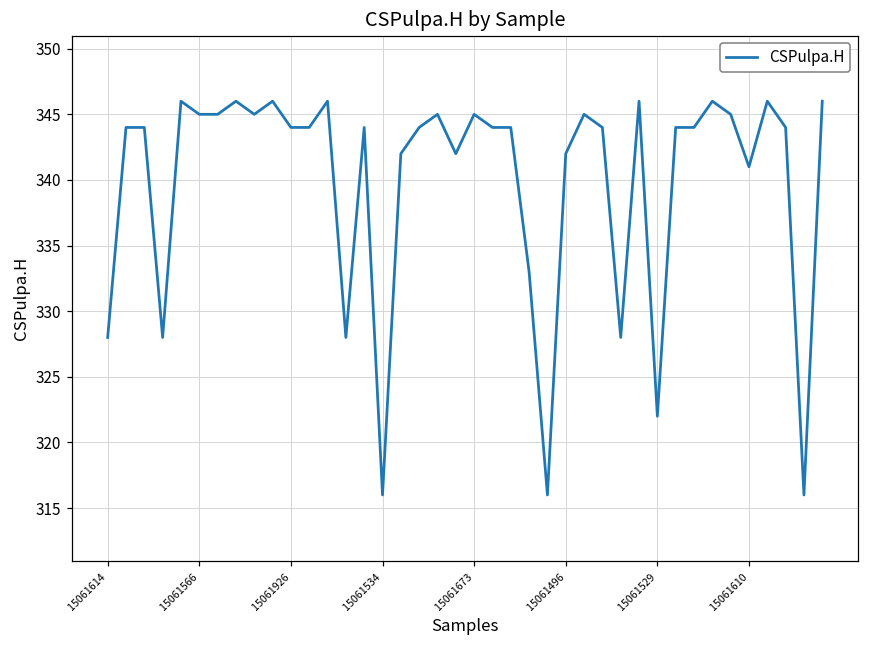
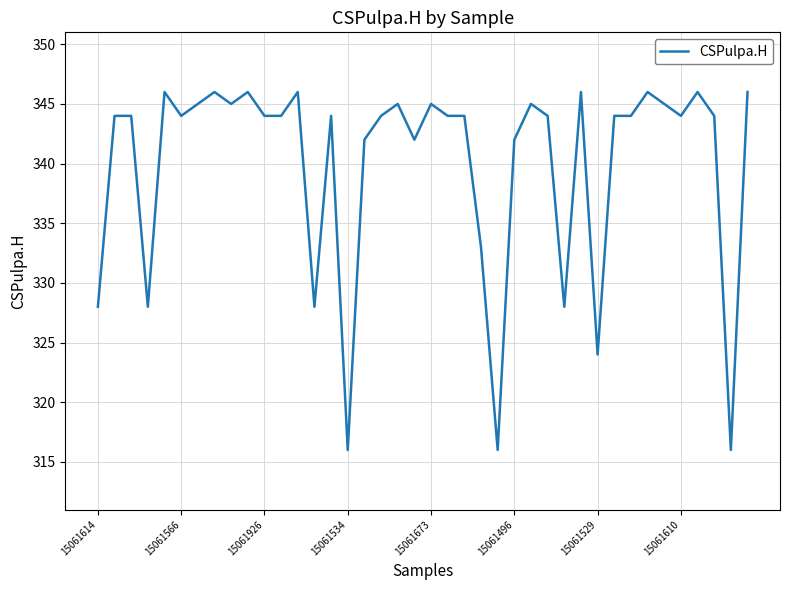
15061566: 345 -> 344
15061529: 322 -> 324
15061610: 341 -> 344
